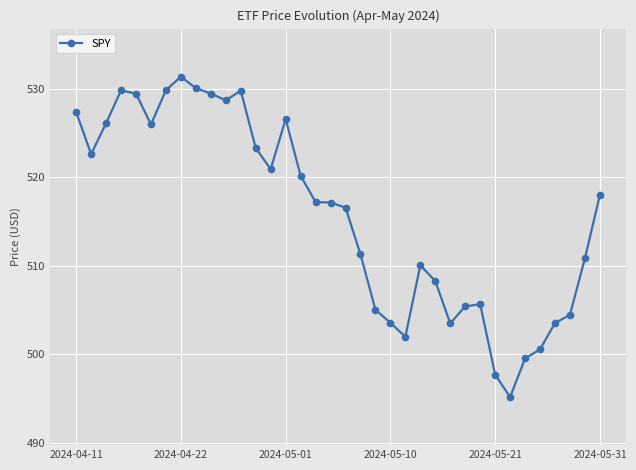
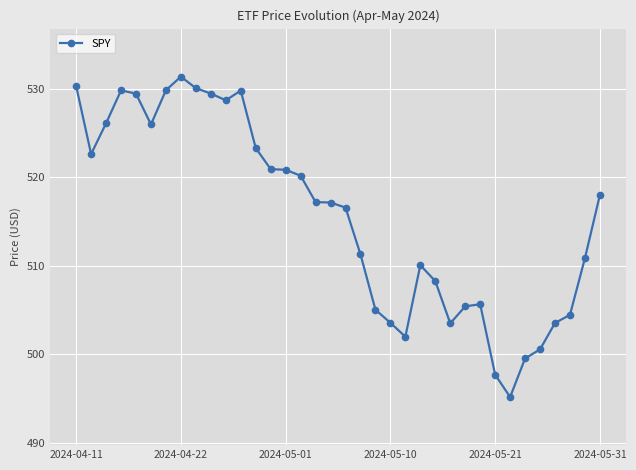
2024-04-11: 527 -> 530
2024-05-01: 527 -> 521
